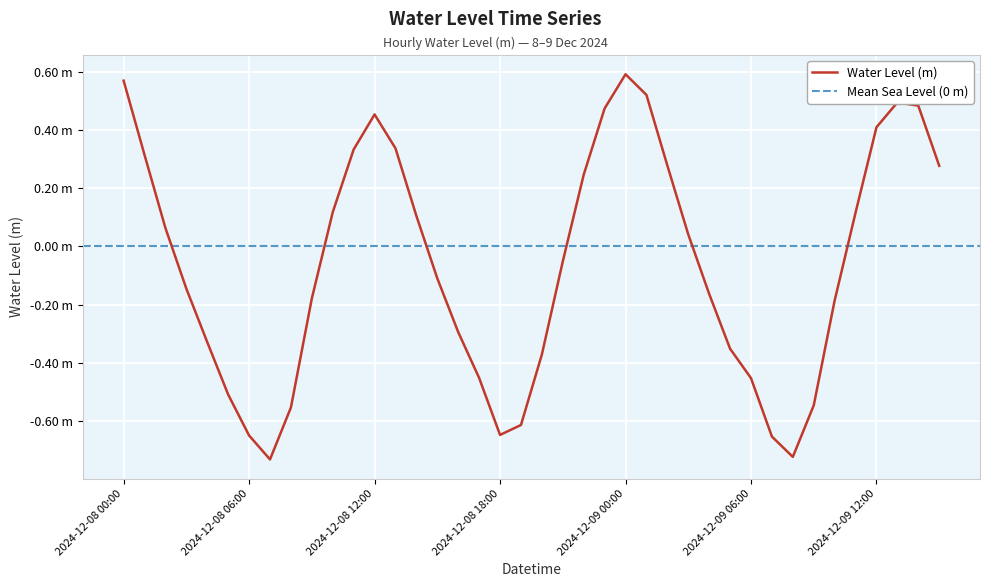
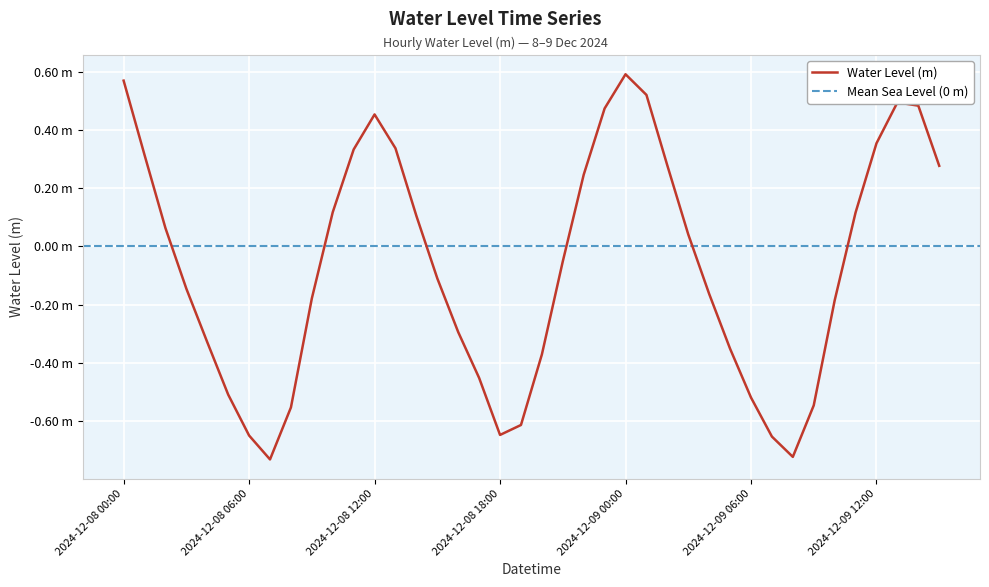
2024-12-09 06:00: -0.45 m -> -0.52 m
2024-12-09 12:00: 0.41 m -> 0.35 m
